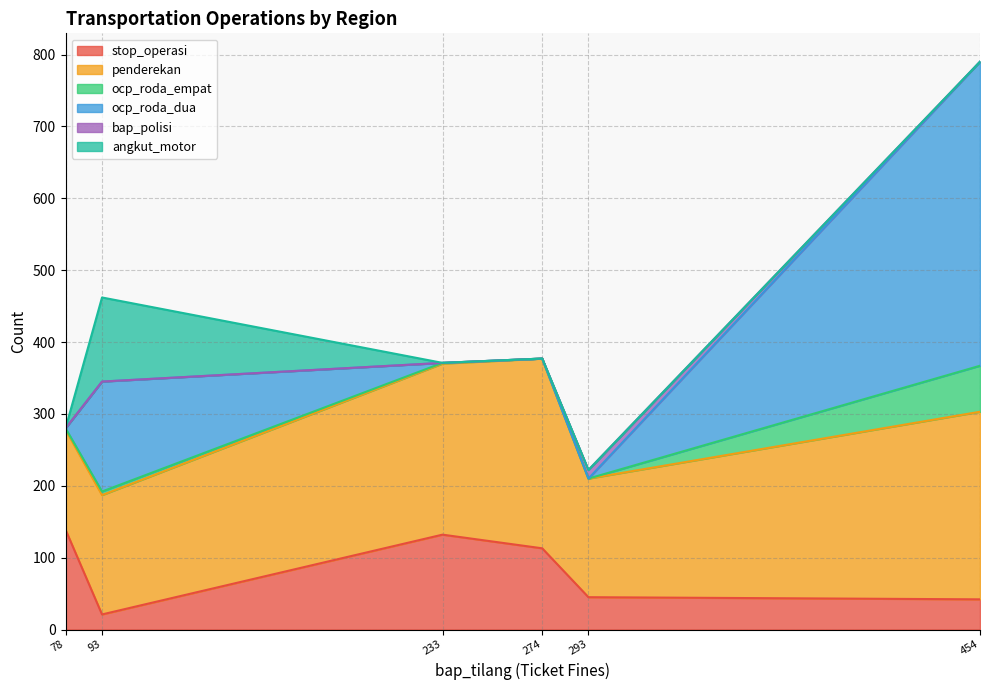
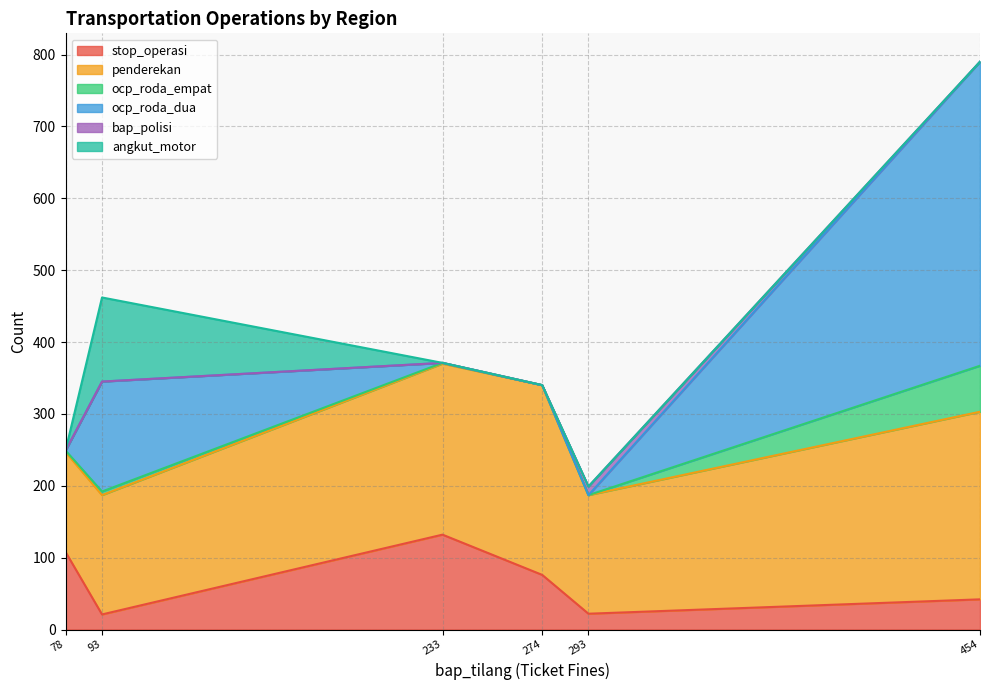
stop_operasi, 78: 140 -> 110
stop_operasi, 274: 110 -> 80
stop_operasi, 293: 50 -> 20
